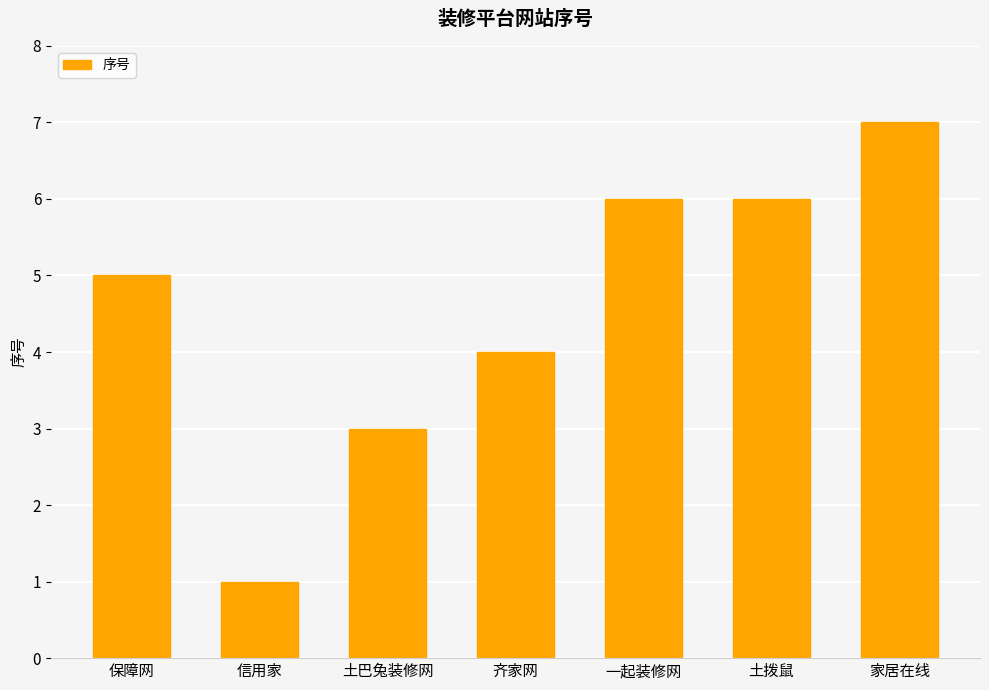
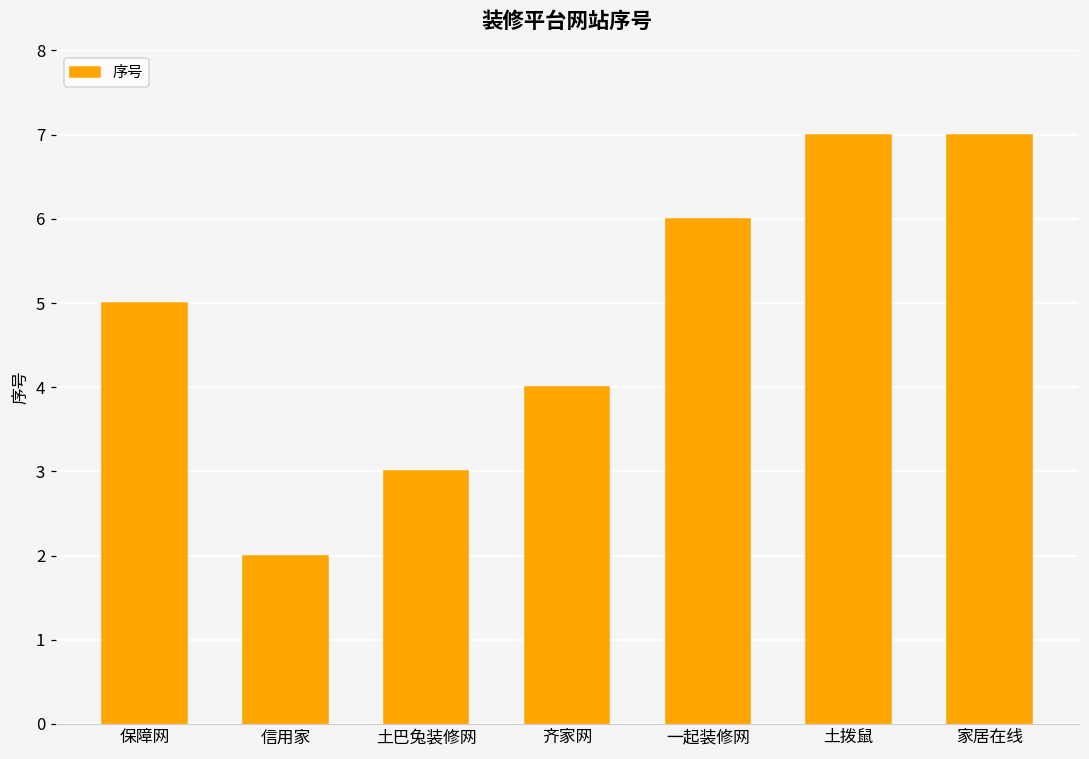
信用家: 1 -> 2
土拨鼠: 6 -> 7
